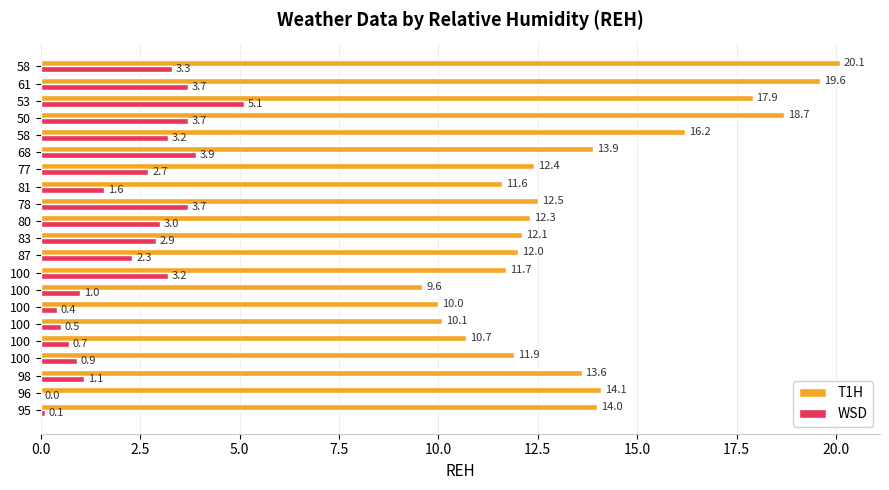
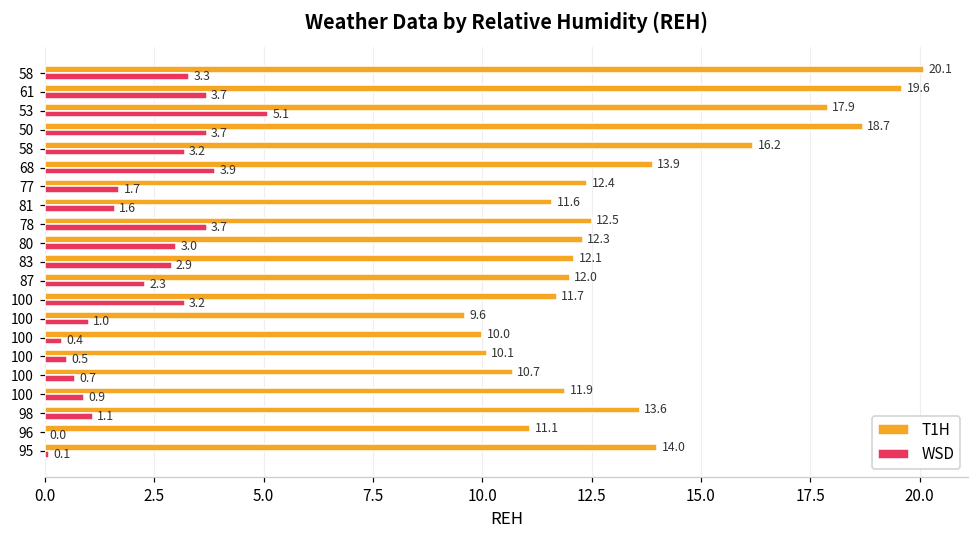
WSD, 77: 2.7 -> 1.7
T1H, 96: 14.1 -> 11.1
